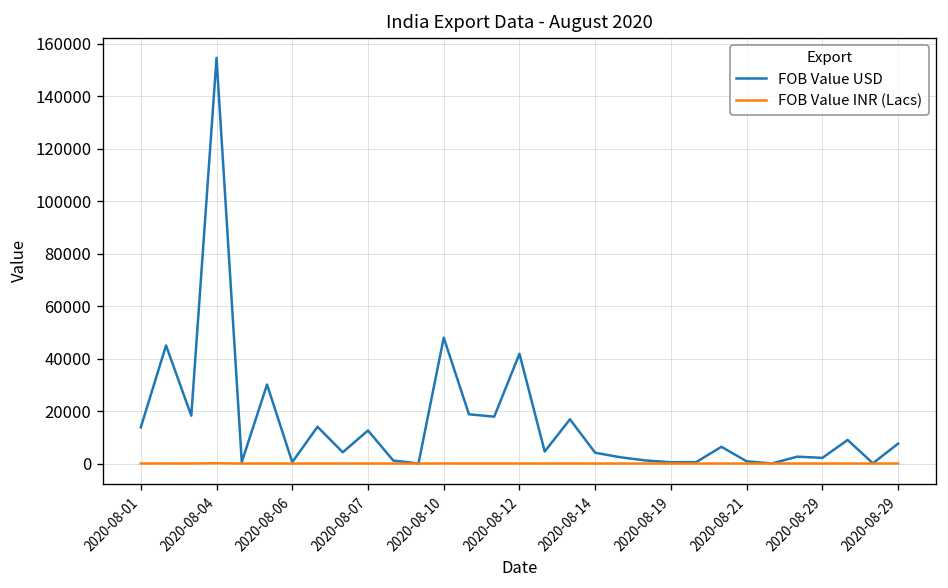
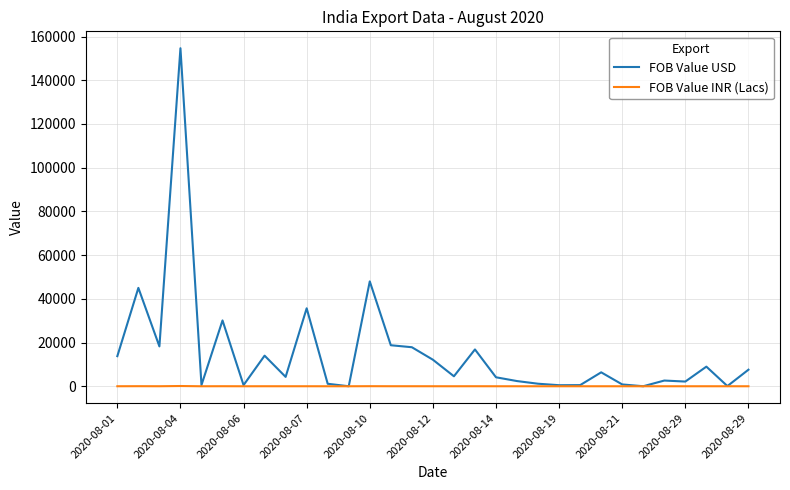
FOB Value USD, 2020-08-07: 13000 -> 36000
FOB Value USD, 2020-08-12: 42000 -> 12000
